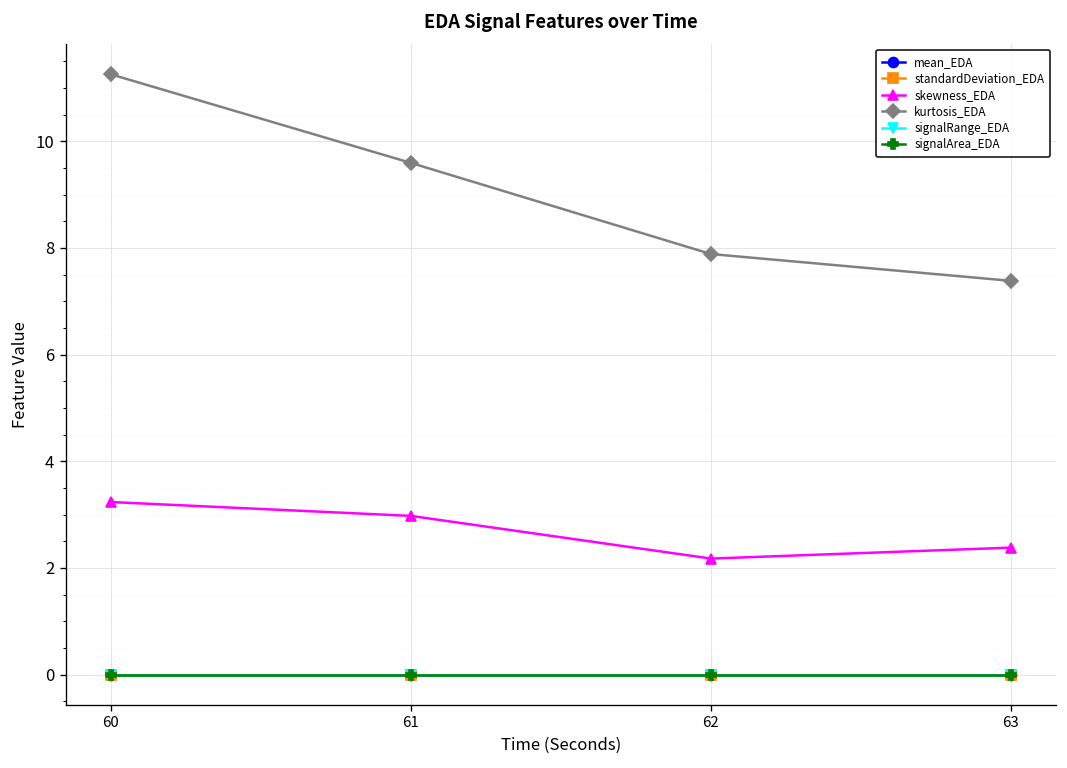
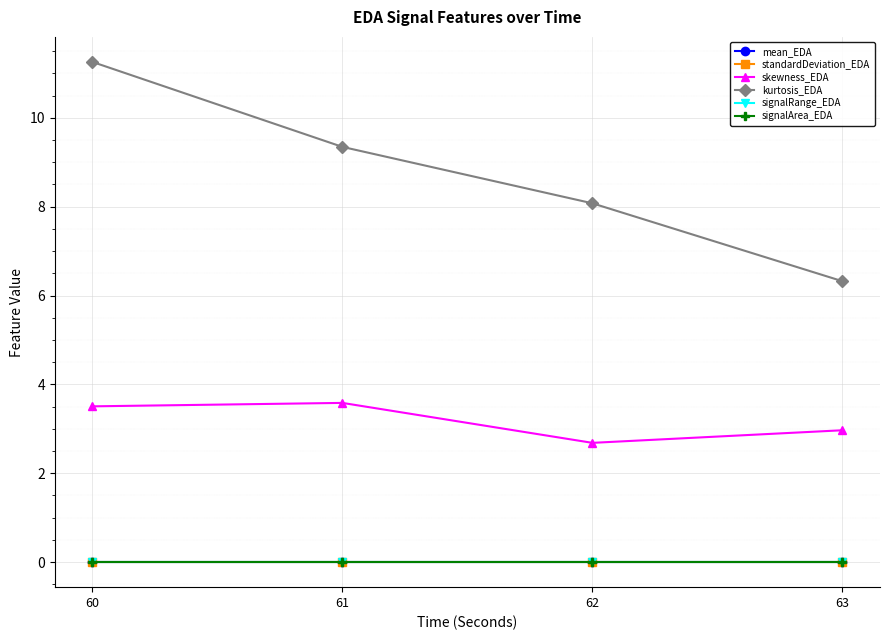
skewness_EDA, 60: 3.2 -> 3.5
skewness_EDA, 61: 3.0 -> 3.6
kurtosis_EDA, 61: 9.6 -> 9.3
skewness_EDA, 62: 2.2 -> 2.7
kurtosis_EDA, 62: 7.9 -> 8.1
skewness_EDA, 63: 2.4 -> 3.0
kurtosis_EDA, 63: 7.4 -> 6.3
